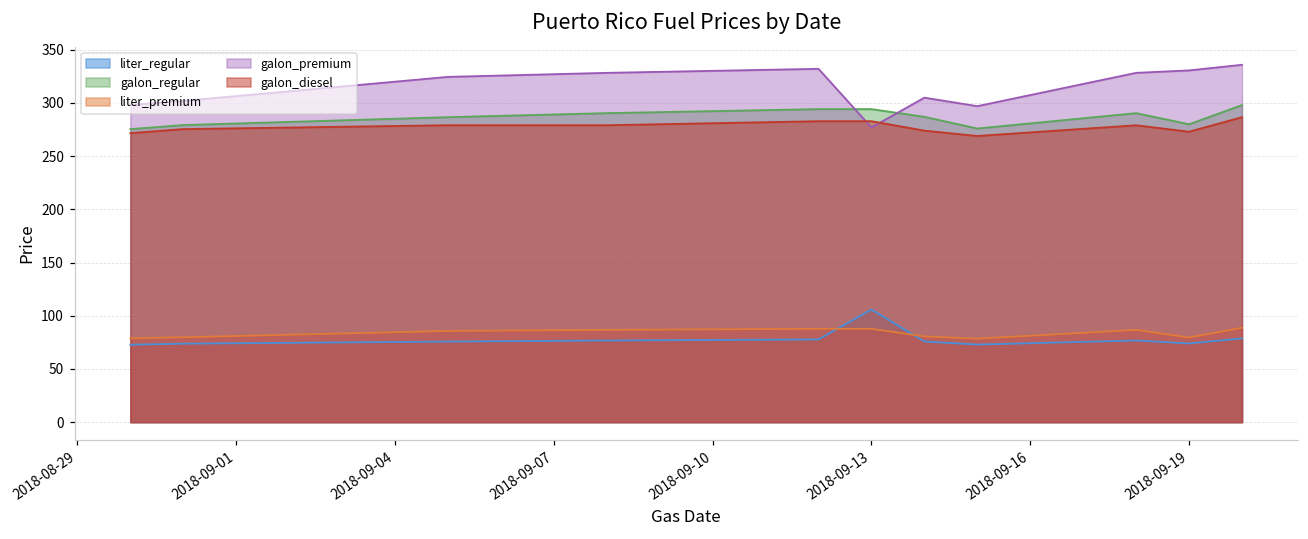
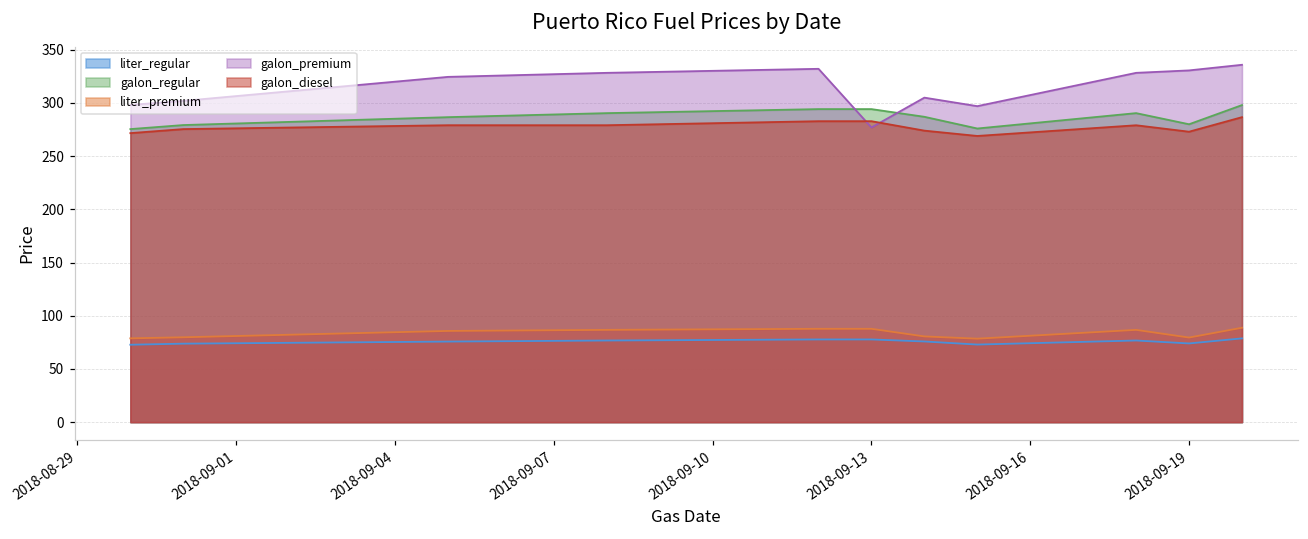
liter_regular, 2018-09-13: 110 -> 80
